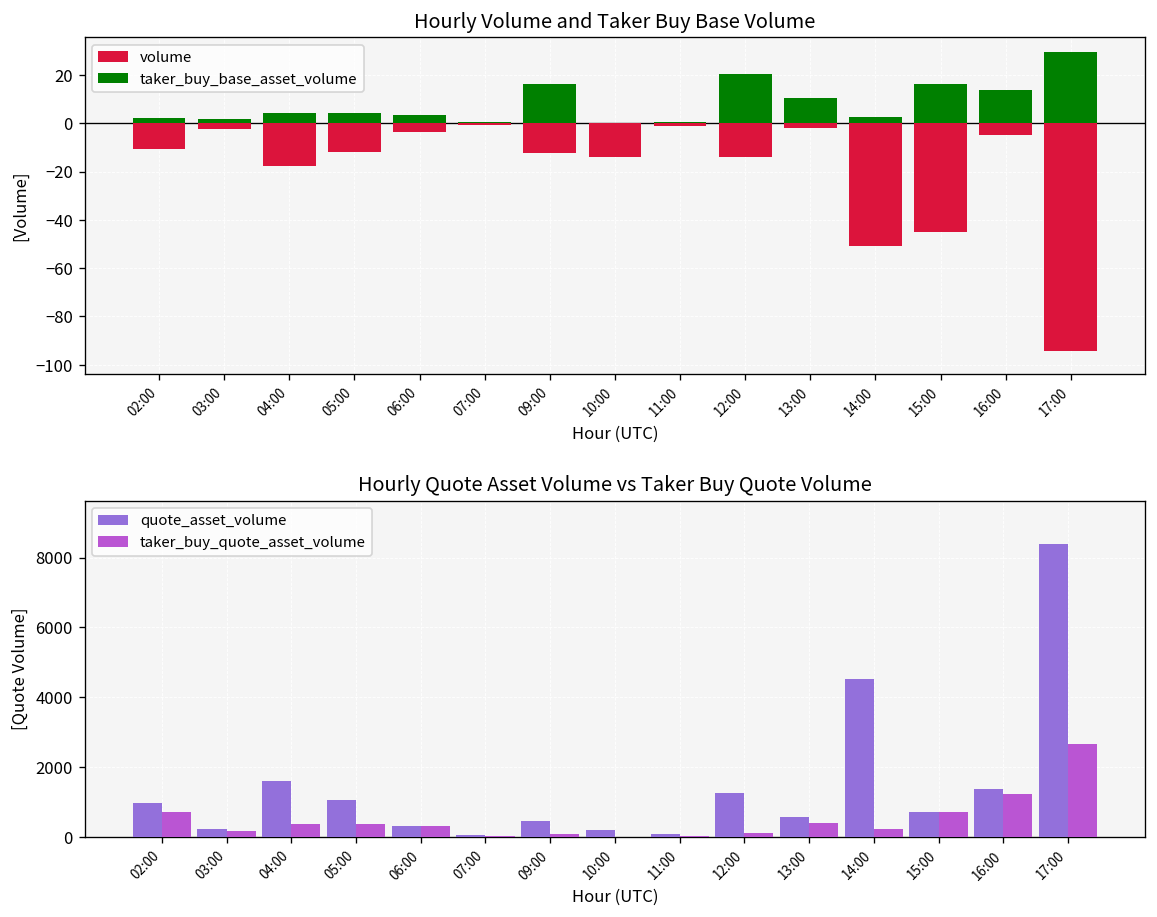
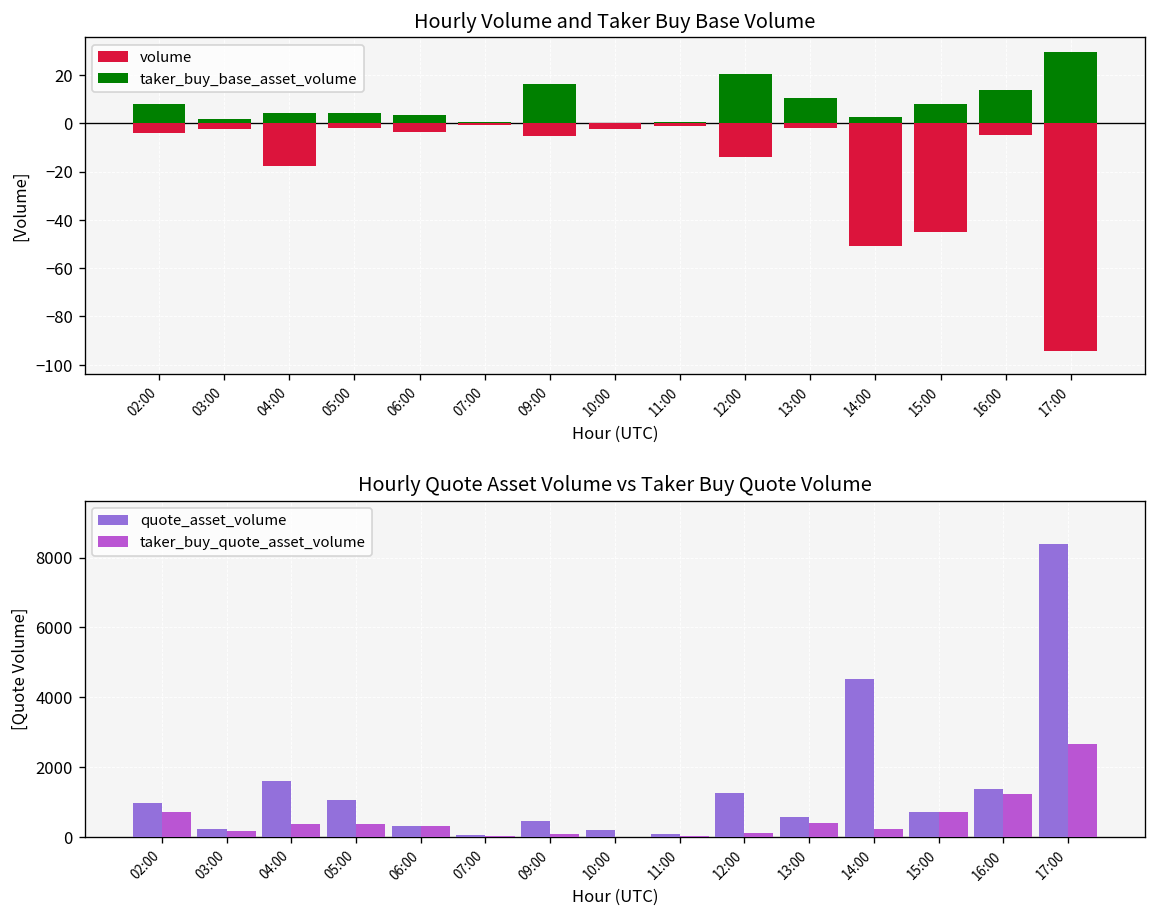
Hourly Volume and Taker Buy Base Volume, volume, 02:00: -11 -> -4
Hourly Volume and Taker Buy Base Volume, taker_buy_base_asset_volume, 02:00: 2 -> 8
Hourly Volume and Taker Buy Base Volume, volume, 05:00: -12 -> -2
Hourly Volume and Taker Buy Base Volume, volume, 09:00: -12 -> -5
Hourly Volume and Taker Buy Base Volume, volume, 10:00: -14 -> -2
Hourly Volume and Taker Buy Base Volume, taker_buy_base_asset_volume, 15:00: 16 -> 8
